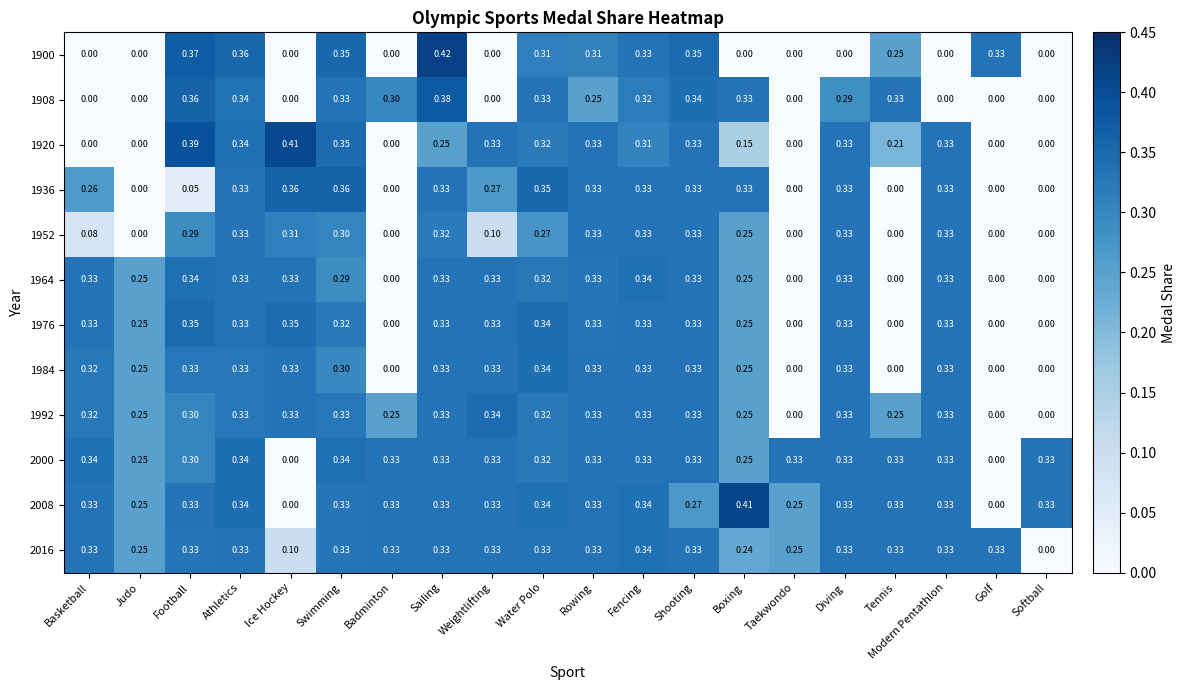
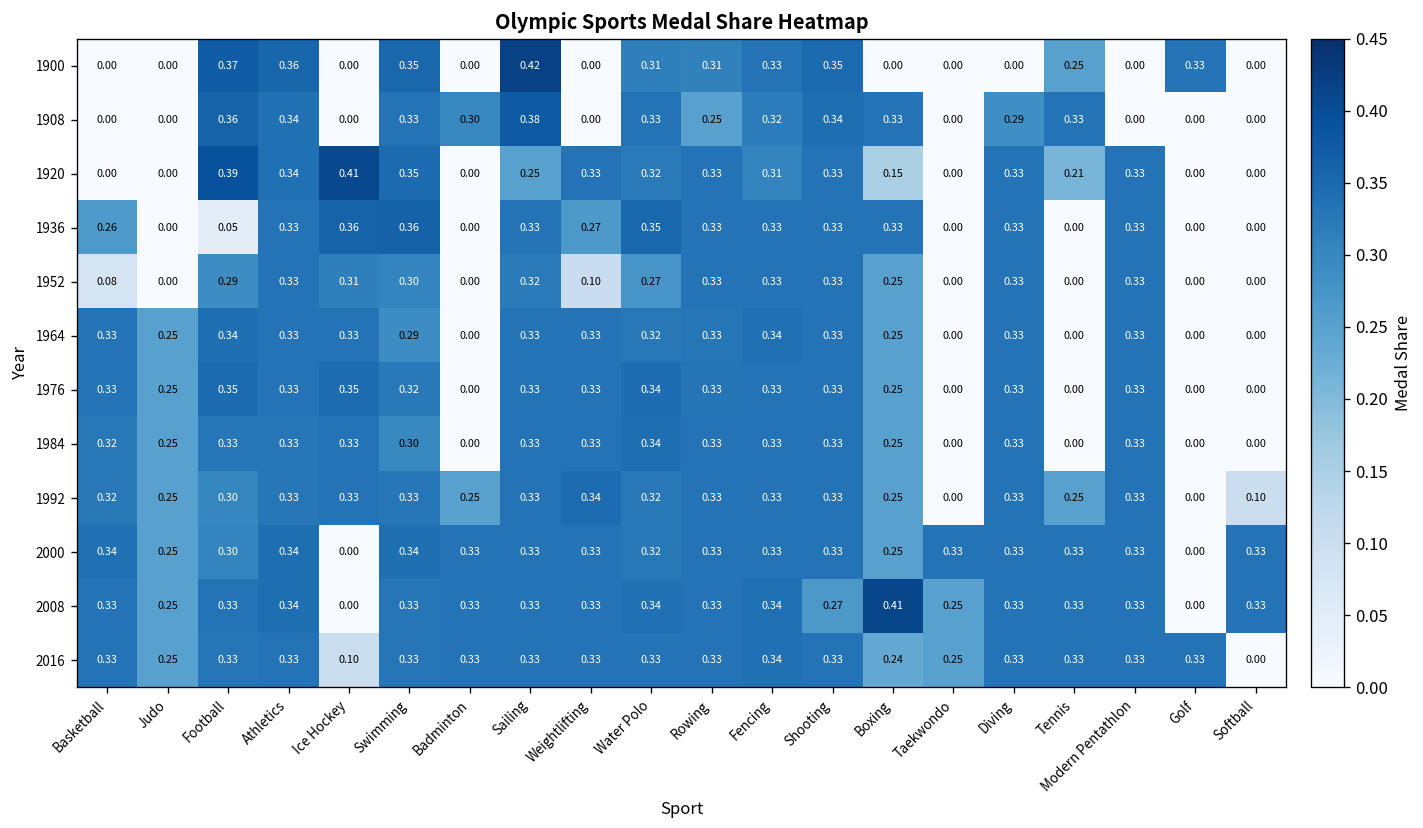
1992, Softball: 0.00 -> 0.10
